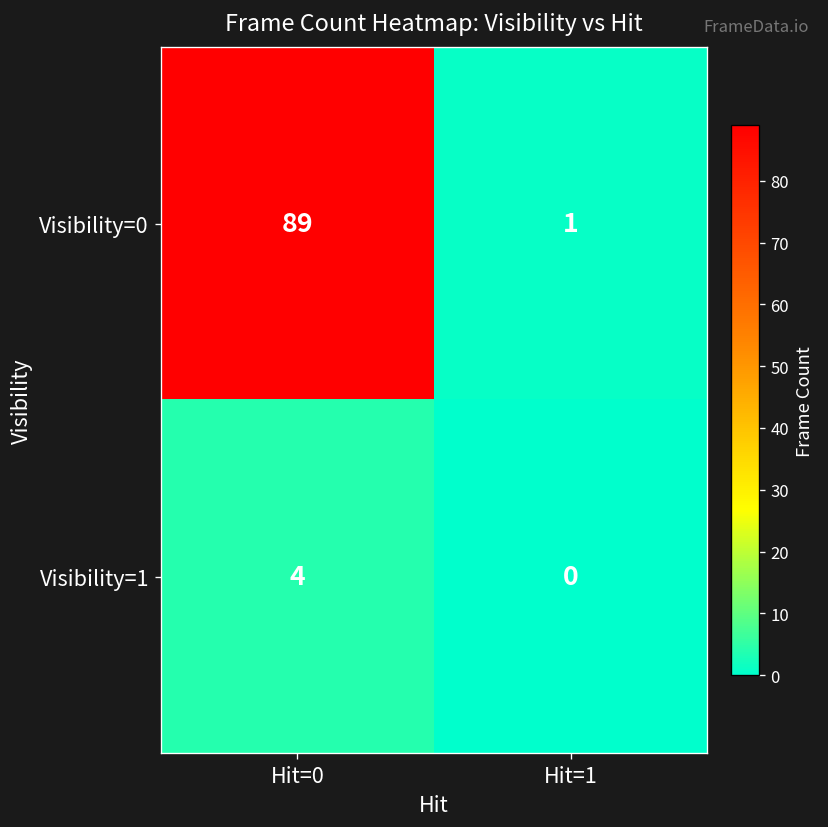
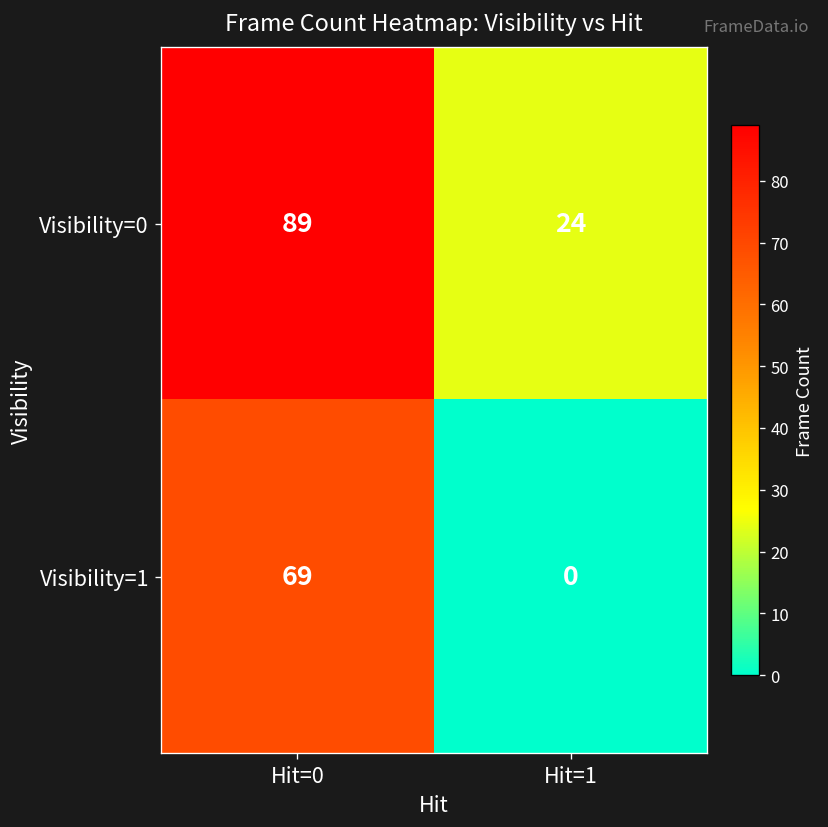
Visibility=0, Hit=1: 1 -> 24
Visibility=1, Hit=0: 4 -> 69
